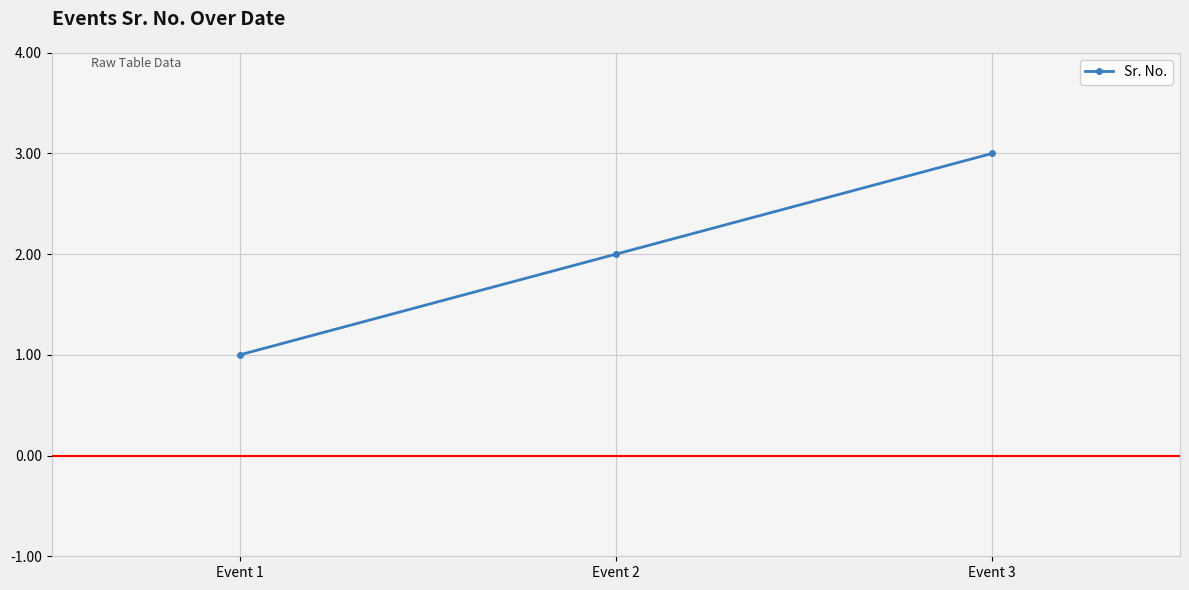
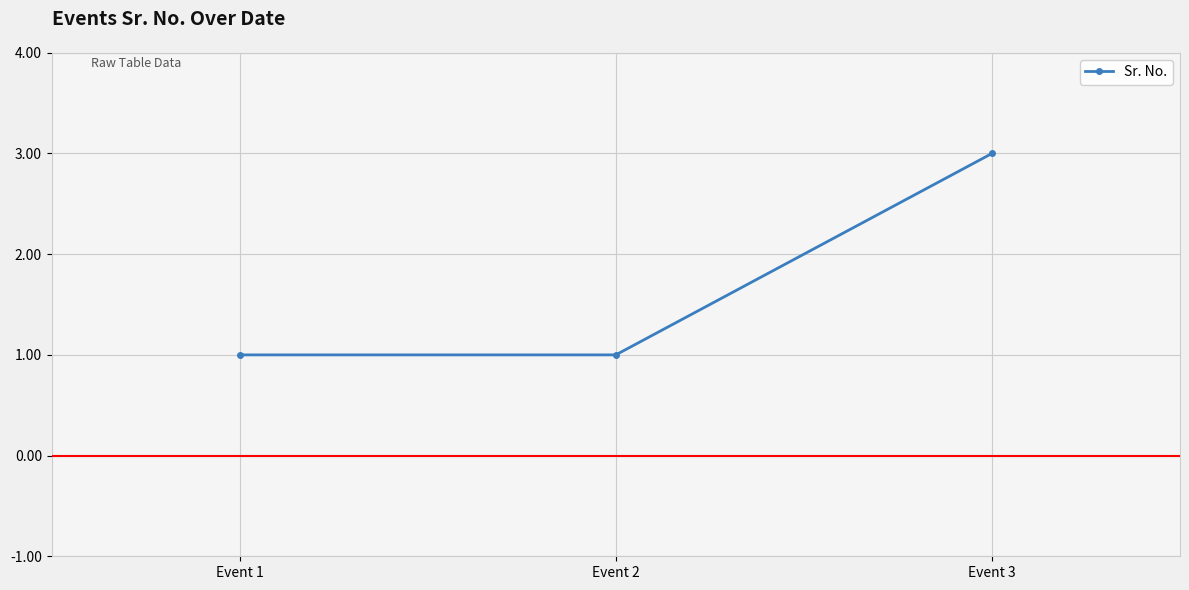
Event 2: 2 -> 1
